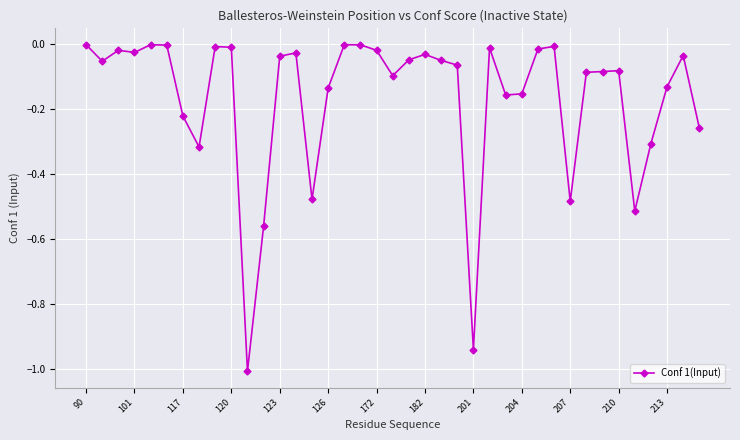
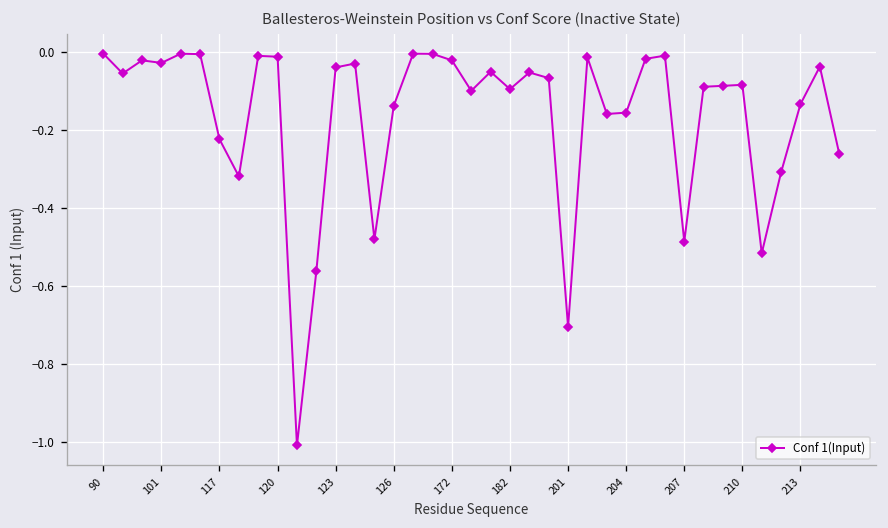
182: -0.03 -> -0.09
201: -0.94 -> -0.70
